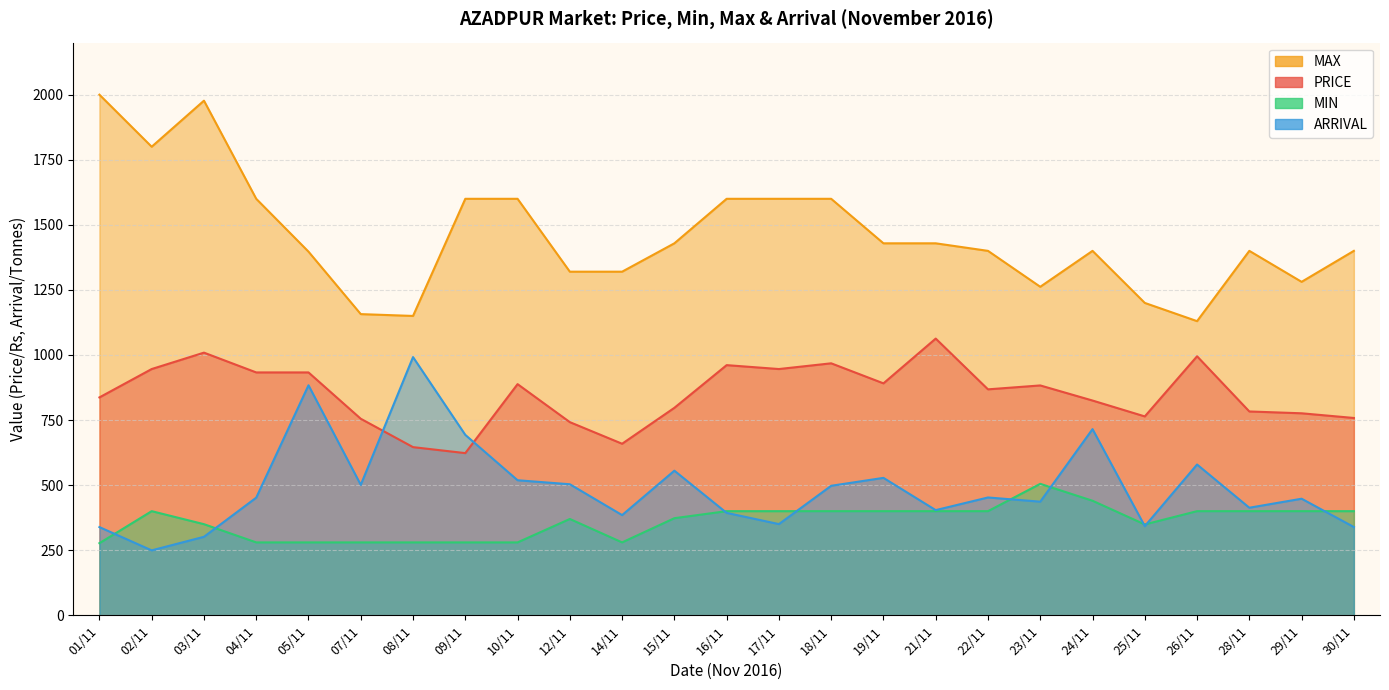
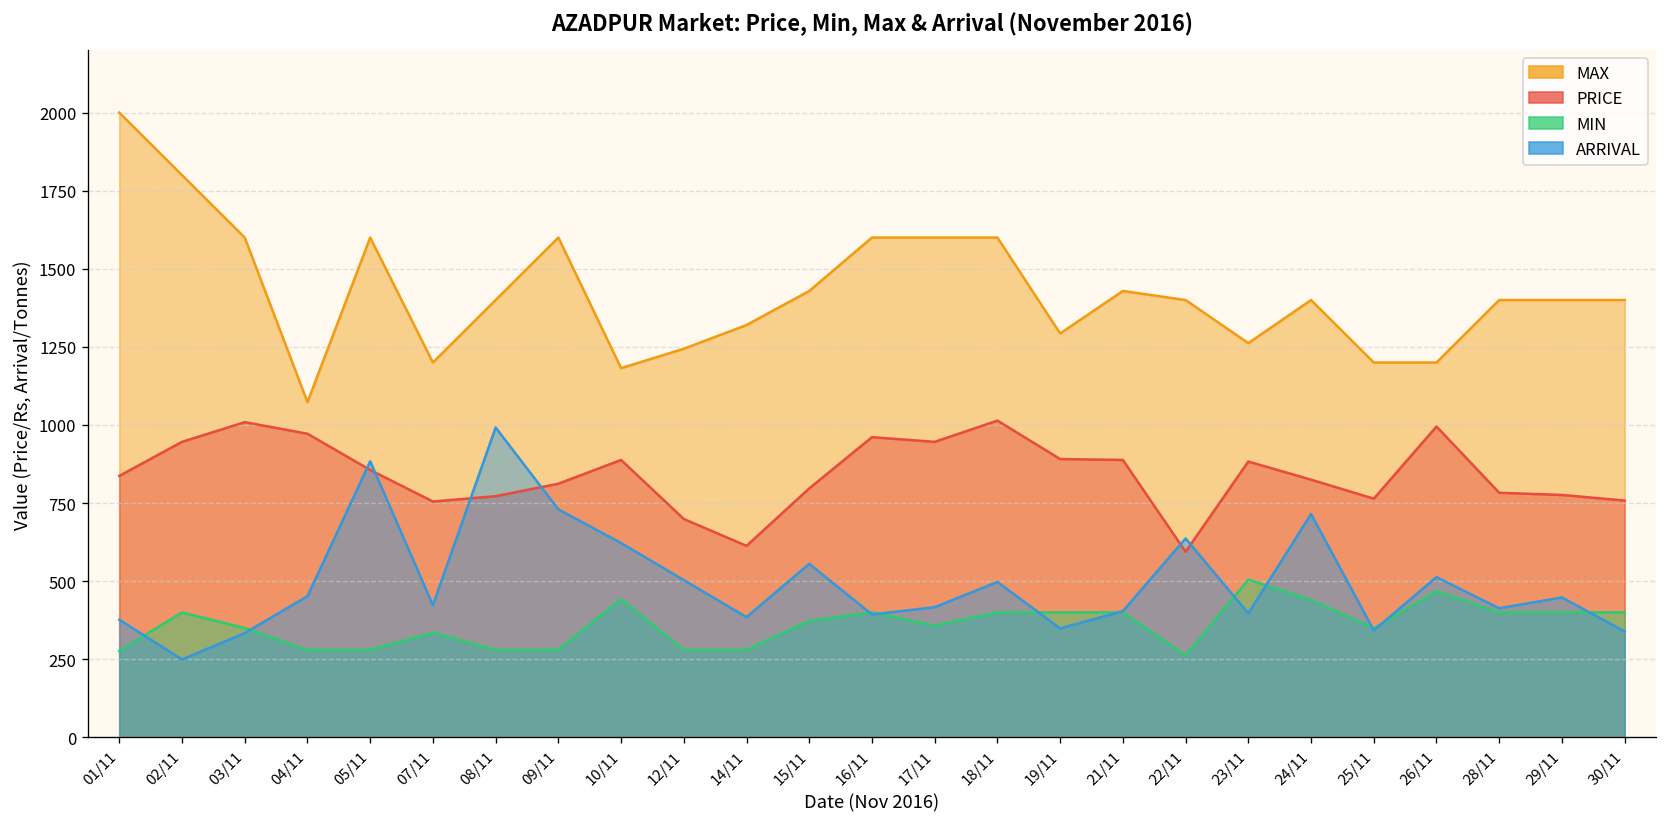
ARRIVAL, 01/11: 340 -> 380
MAX, 03/11: 1980 -> 1600
ARRIVAL, 03/11: 300 -> 330
MAX, 04/11: 1600 -> 1070
PRICE, 04/11: 930 -> 970
MAX, 05/11: 1400 -> 1600
PRICE, 05/11: 930 -> 860
MAX, 07/11: 1160 -> 1200
MIN, 07/11: 280 -> 340
ARRIVAL, 07/11: 500 -> 420
MAX, 08/11: 1150 -> 1400
PRICE, 08/11: 650 -> 770
PRICE, 09/11: 620 -> 810
ARRIVAL, 09/11: 690 -> 730
MAX, 10/11: 1600 -> 1180
MIN, 10/11: 280 -> 440
ARRIVAL, 10/11: 520 -> 620
MAX, 12/11: 1320 -> 1240
PRICE, 12/11: 740 -> 700
MIN, 12/11: 370 -> 280
PRICE, 14/11: 660 -> 610
MIN, 17/11: 400 -> 360
ARRIVAL, 17/11: 350 -> 420
PRICE, 18/11: 970 -> 1010
MAX, 19/11: 1430 -> 1290
ARRIVAL, 19/11: 530 -> 350
PRICE, 21/11: 1060 -> 890
PRICE, 22/11: 870 -> 590
MIN, 22/11: 400 -> 260
ARRIVAL, 22/11: 450 -> 640
ARRIVAL, 23/11: 440 -> 400
MAX, 26/11: 1130 -> 1200
MIN, 26/11: 400 -> 470
ARRIVAL, 26/11: 580 -> 510
MAX, 29/11: 1280 -> 1400
